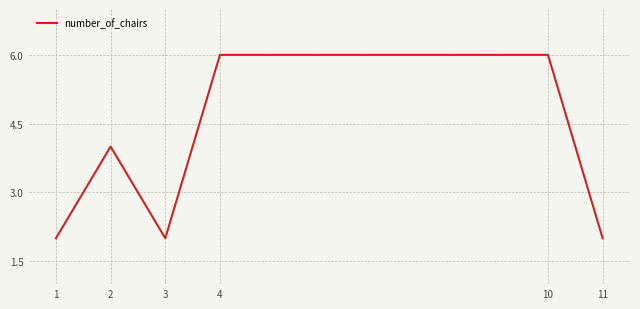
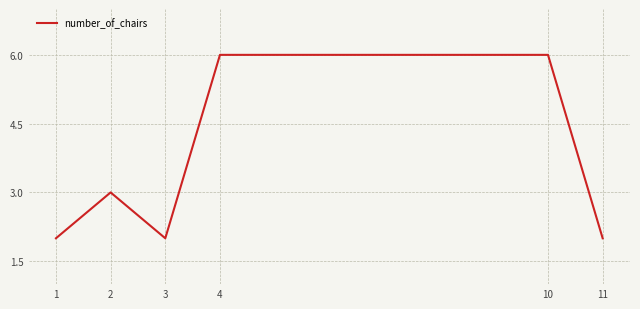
2: 4 -> 3
